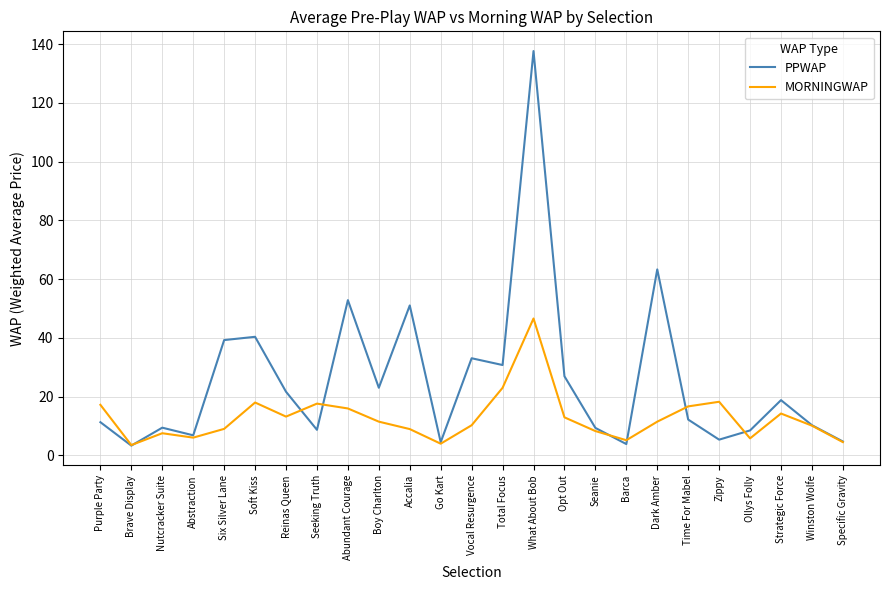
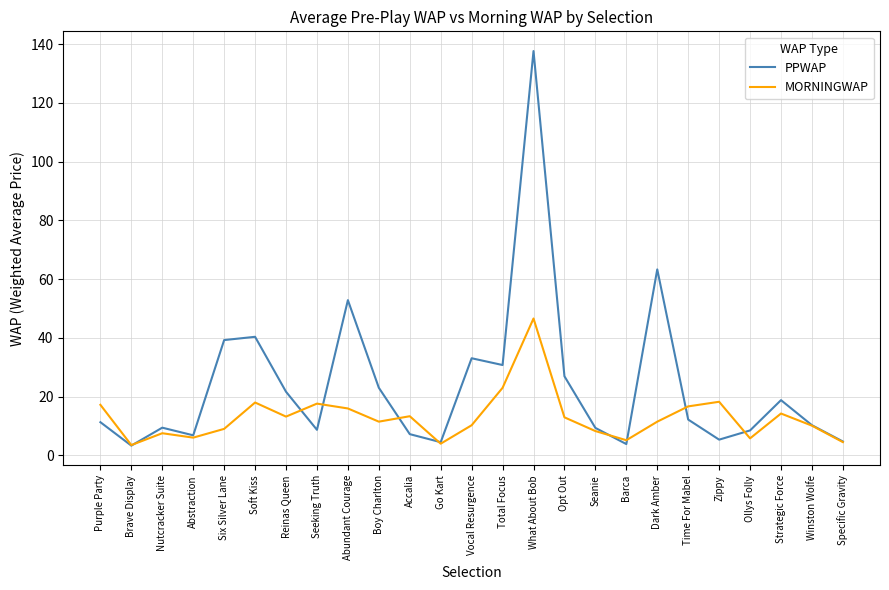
PPWAP, Accalia: 51 -> 7
MORNINGWAP, Accalia: 9 -> 13
